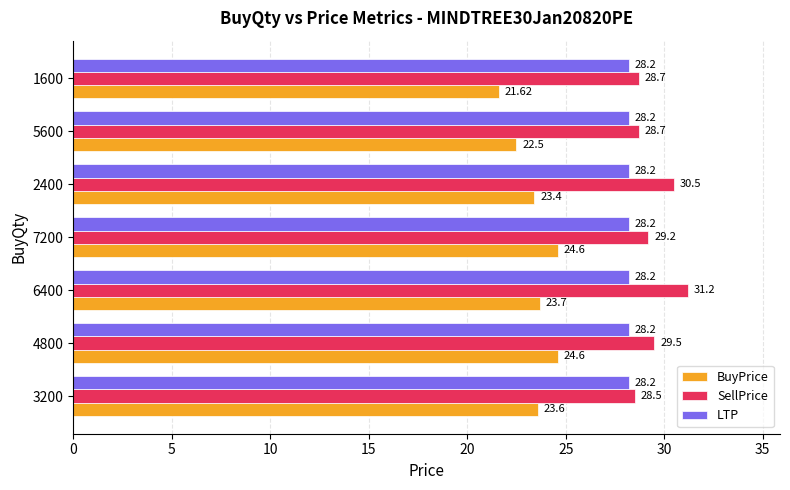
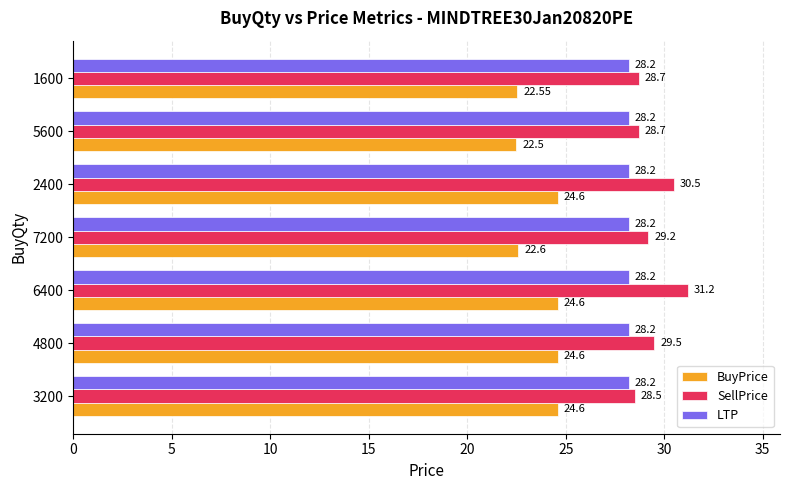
BuyPrice, 1600: 21.62 -> 22.55
BuyPrice, 2400: 23.4 -> 24.6
BuyPrice, 7200: 24.6 -> 22.6
BuyPrice, 6400: 23.7 -> 24.6
BuyPrice, 3200: 23.6 -> 24.6
